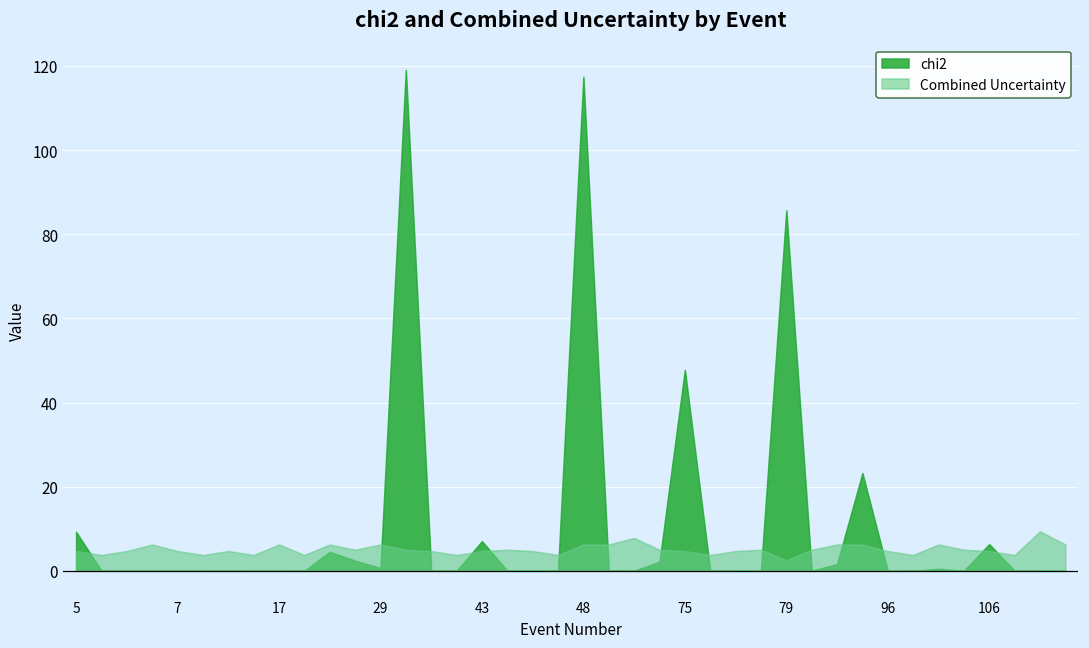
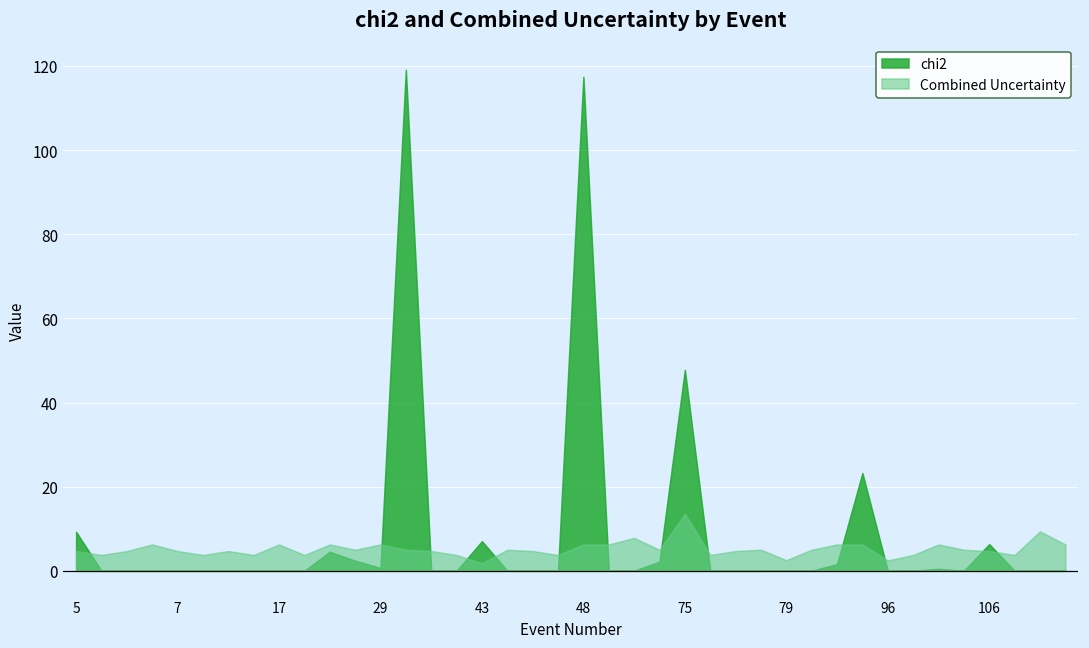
Combined Uncertainty, 43: 5 -> 2
Combined Uncertainty, 75: 5 -> 14
chi2, 79: 86 -> 0
Combined Uncertainty, 96: 5 -> 2
